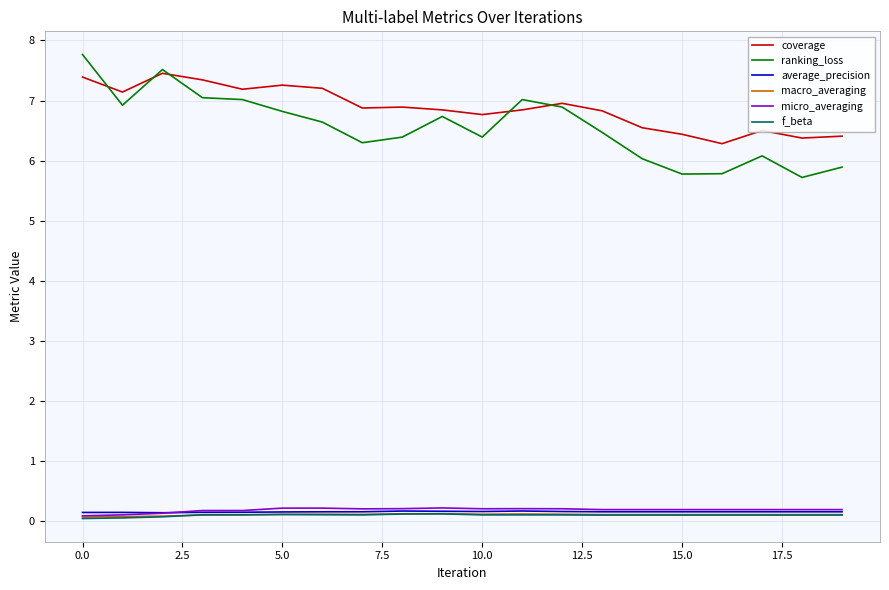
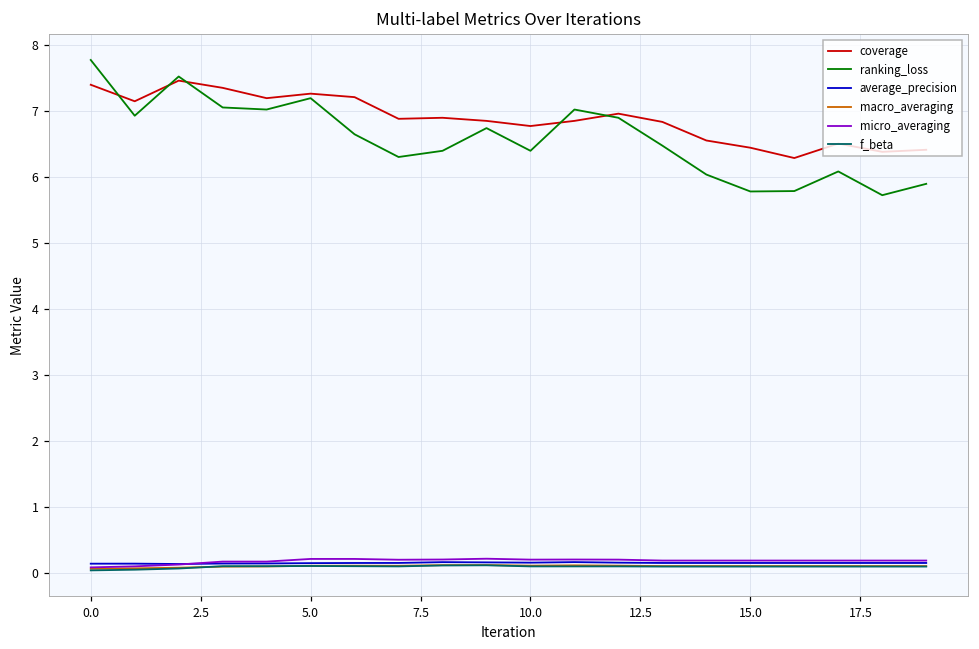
ranking_loss, 5.0: 6.8 -> 7.2
